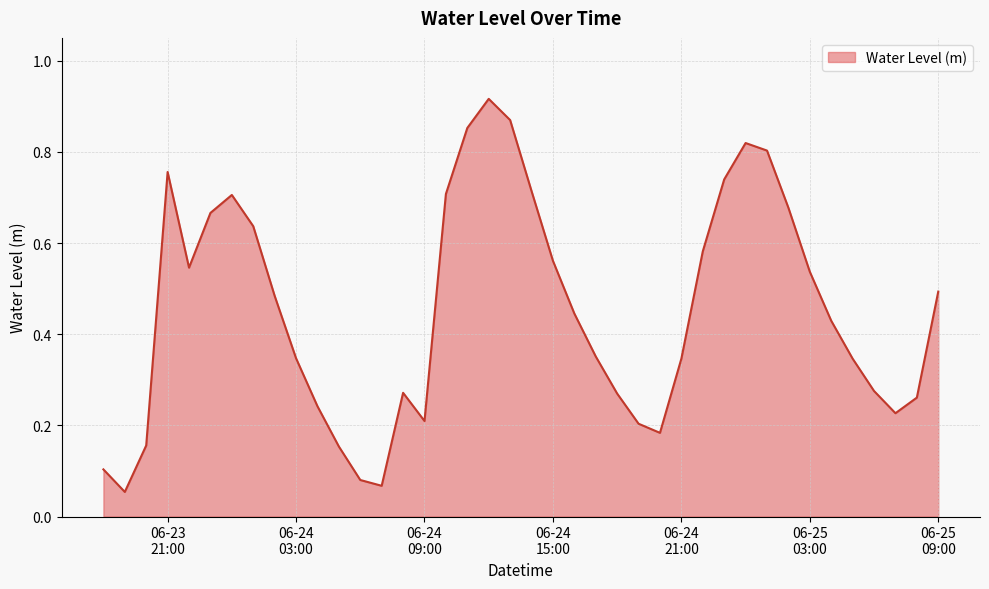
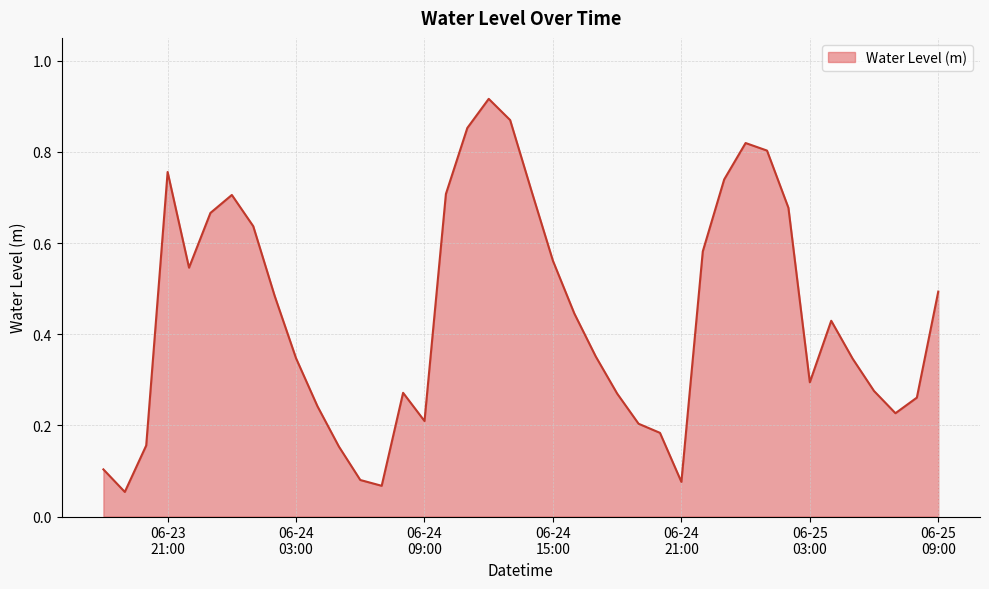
06-24 21:00: 0.35 -> 0.08
06-25 03:00: 0.54 -> 0.29
